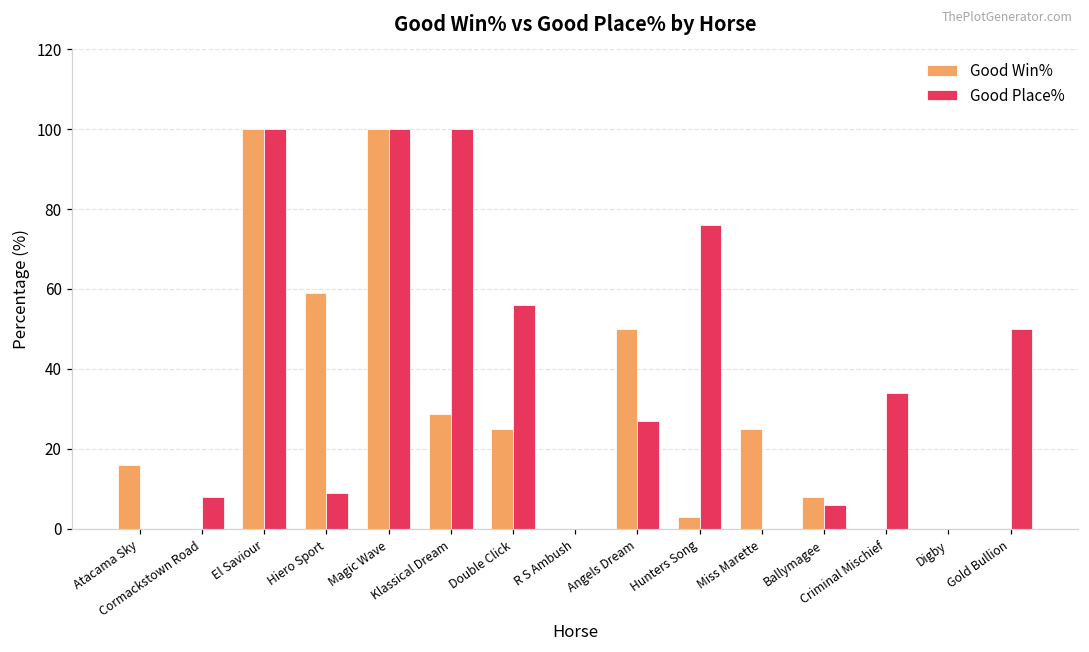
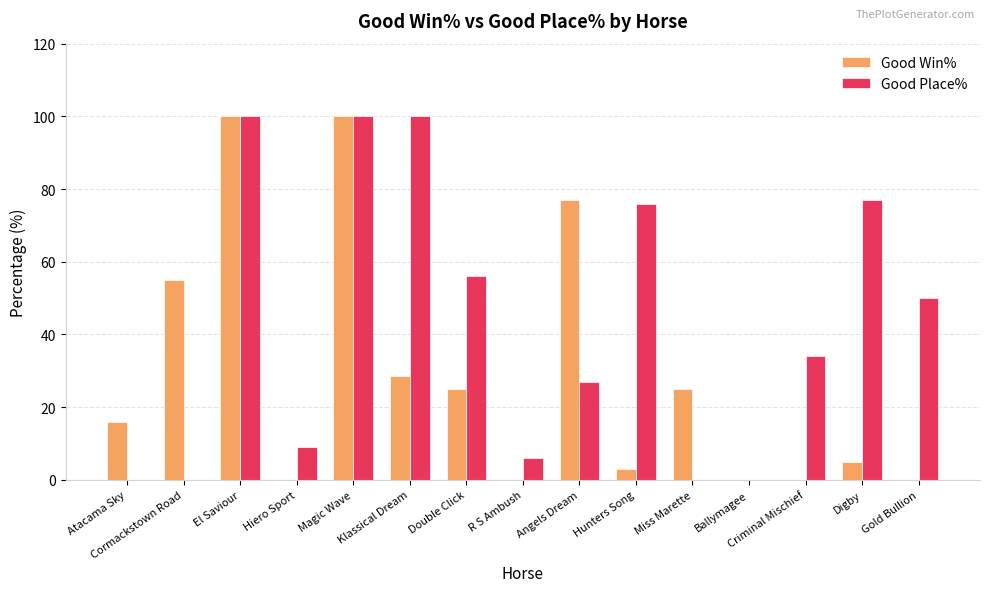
Good Win%, Cormackstown Road: 0 -> 55
Good Place%, Cormackstown Road: 8 -> 0
Good Win%, Hiero Sport: 59 -> 0
Good Place%, R S Ambush: 0 -> 6
Good Win%, Angels Dream: 50 -> 77
Good Win%, Ballymagee: 8 -> 0
Good Place%, Ballymagee: 6 -> 0
Good Win%, Digby: 0 -> 5
Good Place%, Digby: 0 -> 77
